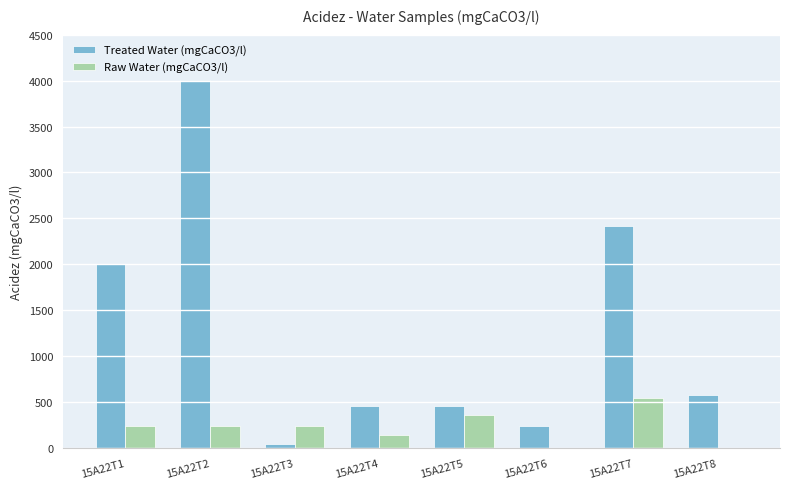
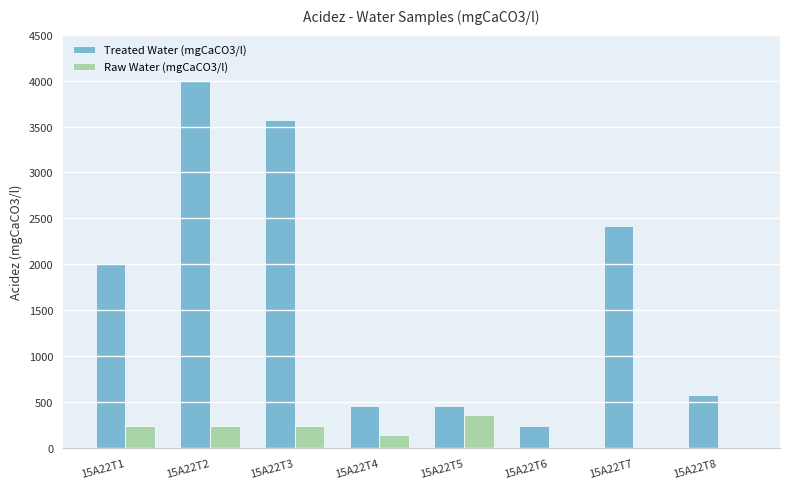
Treated Water (mgCaCO3/l), 15A22T3: 0 -> 3600
Raw Water (mgCaCO3/l), 15A22T7: 500 -> 0
